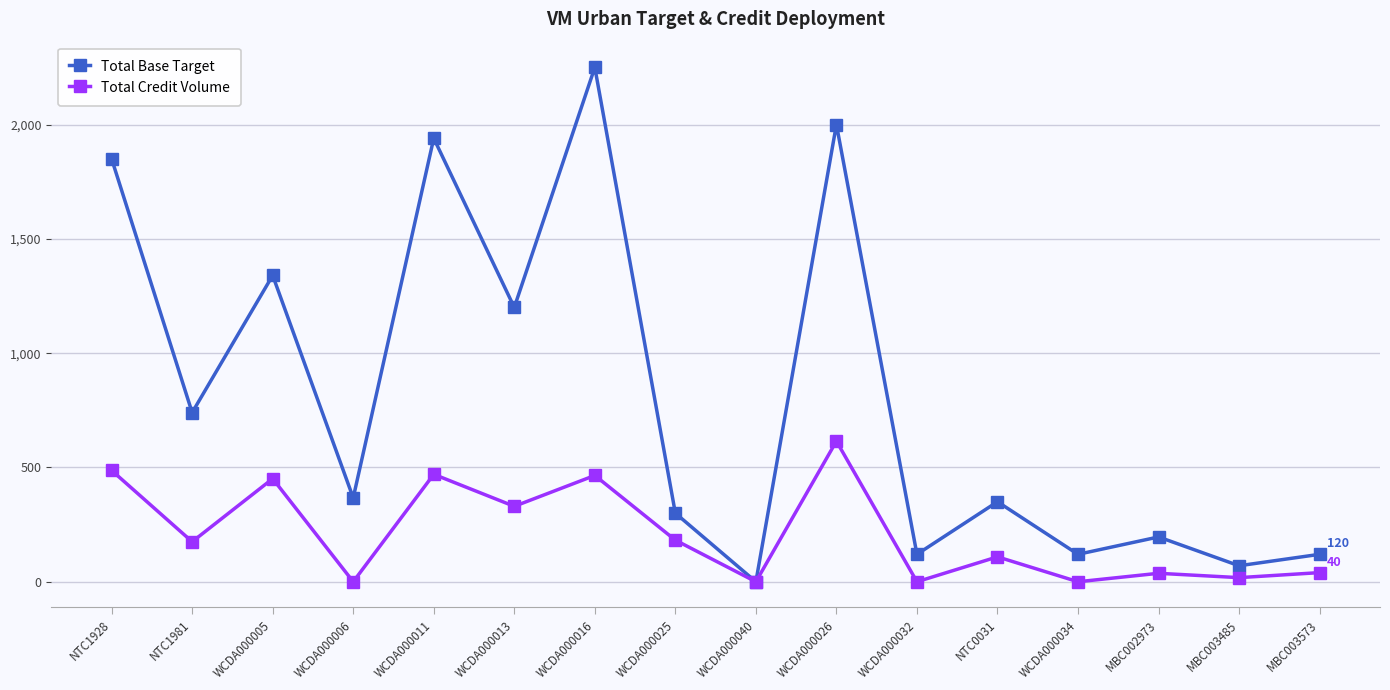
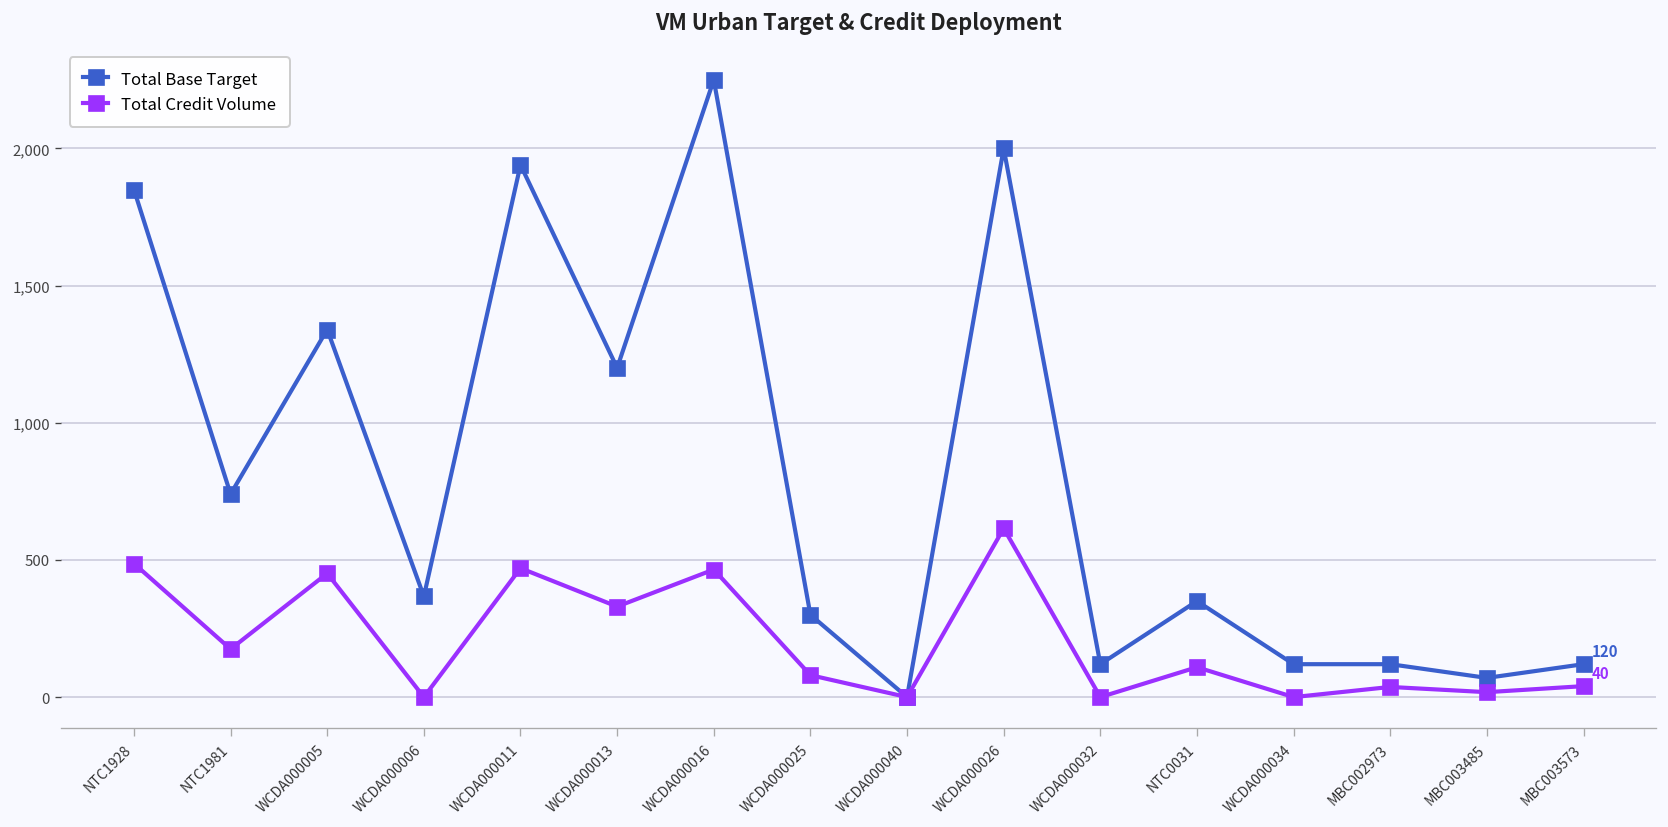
Total Credit Volume, WCDA000025: 180 -> 80
Total Base Target, MBC002973: 200 -> 120
